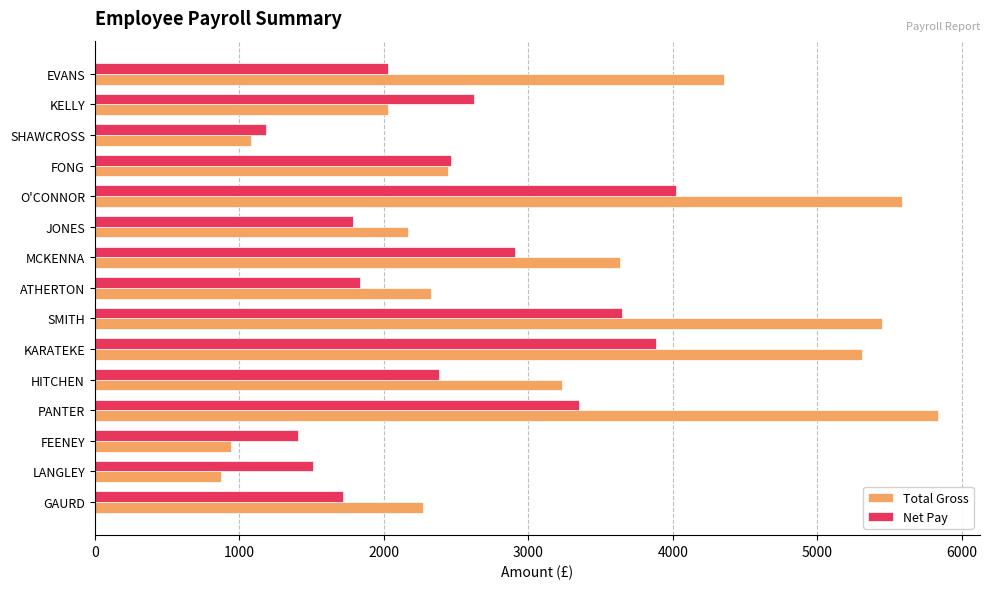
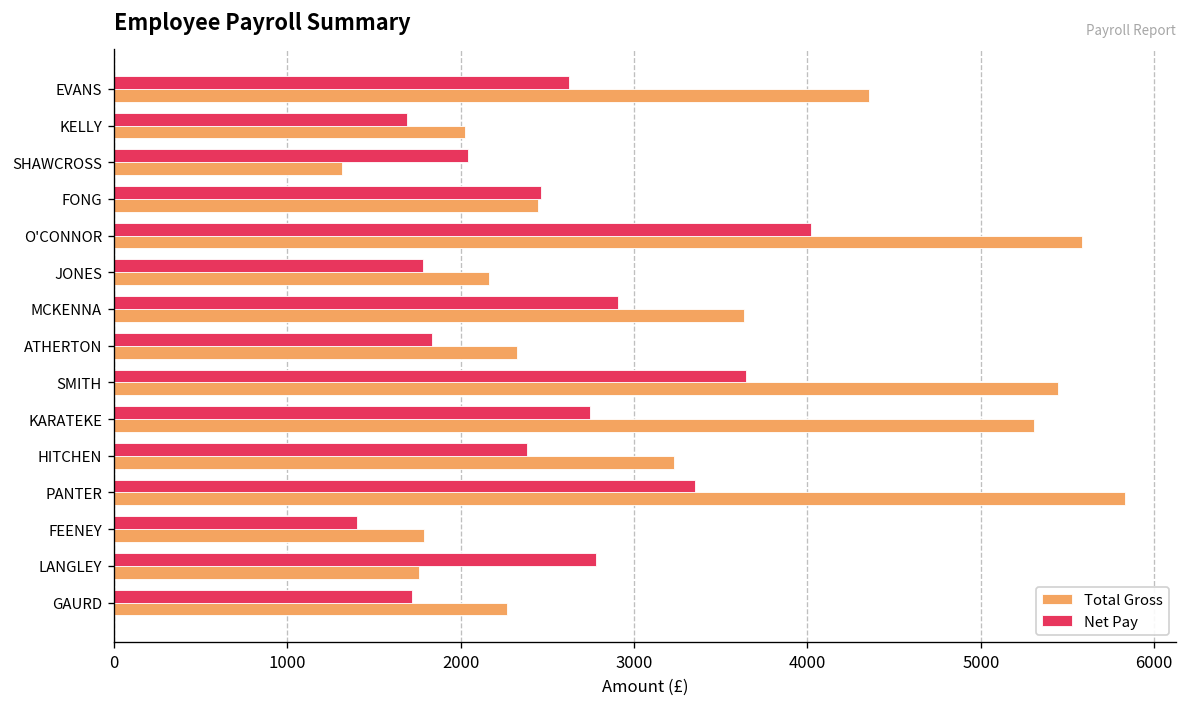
Net Pay, EVANS: 2030 -> 2630
Net Pay, KELLY: 2620 -> 1690
Net Pay, SHAWCROSS: 1190 -> 2040
Total Gross, SHAWCROSS: 1080 -> 1320
Net Pay, KARATEKE: 3890 -> 2740
Total Gross, FEENEY: 940 -> 1790
Net Pay, LANGLEY: 1510 -> 2780
Total Gross, LANGLEY: 880 -> 1760
